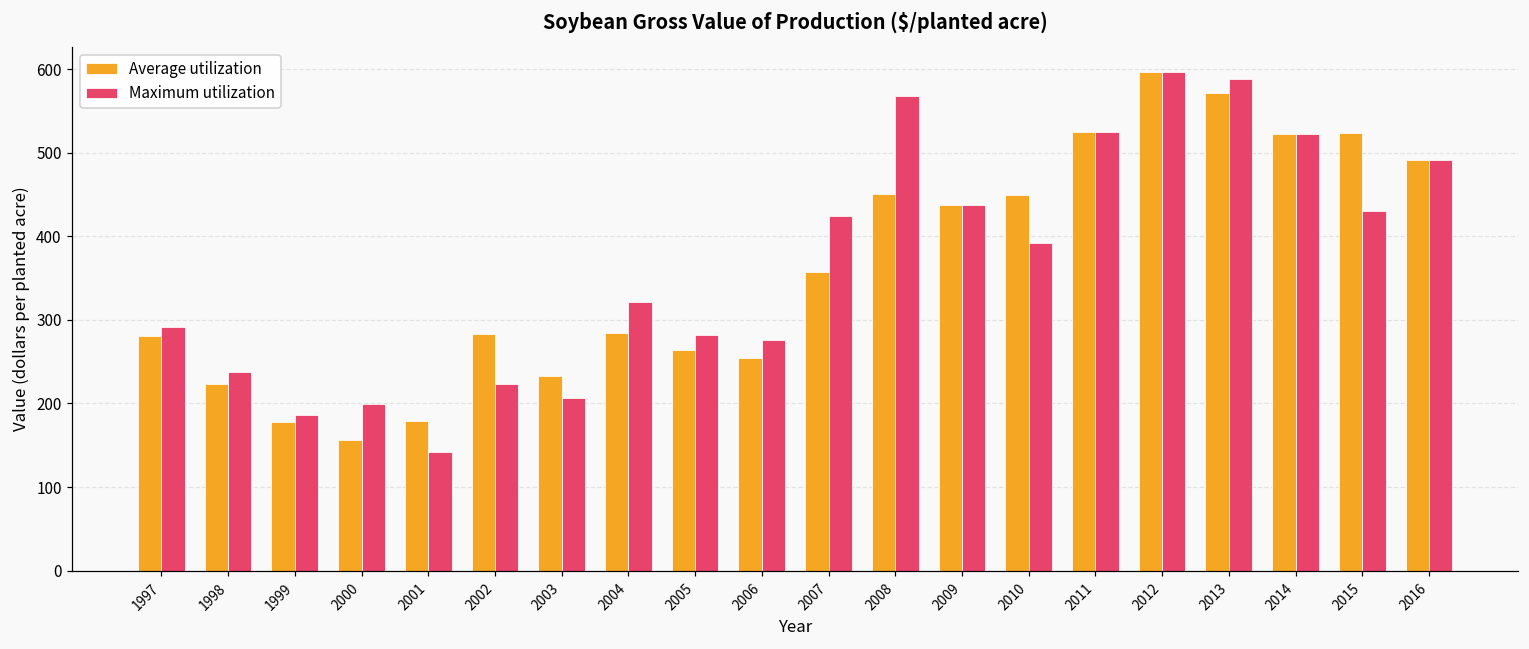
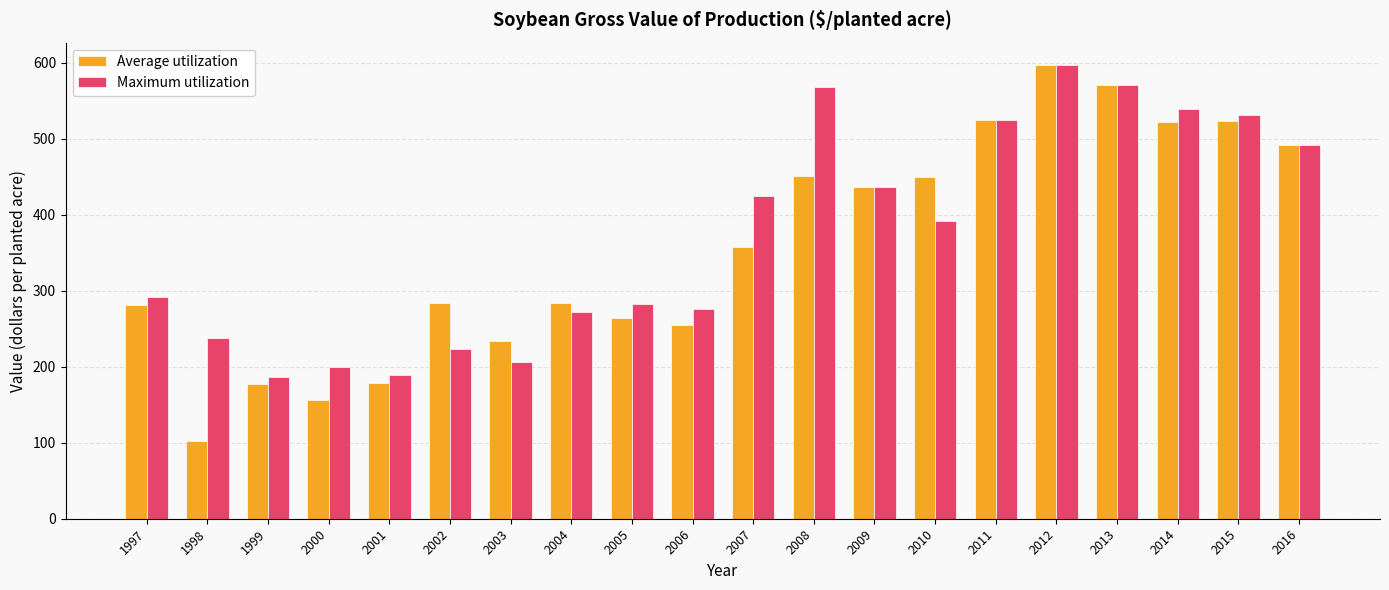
Average utilization, 1998: 220 -> 100
Maximum utilization, 2001: 140 -> 190
Maximum utilization, 2004: 320 -> 270
Maximum utilization, 2013: 590 -> 570
Maximum utilization, 2014: 520 -> 540
Maximum utilization, 2015: 430 -> 530
